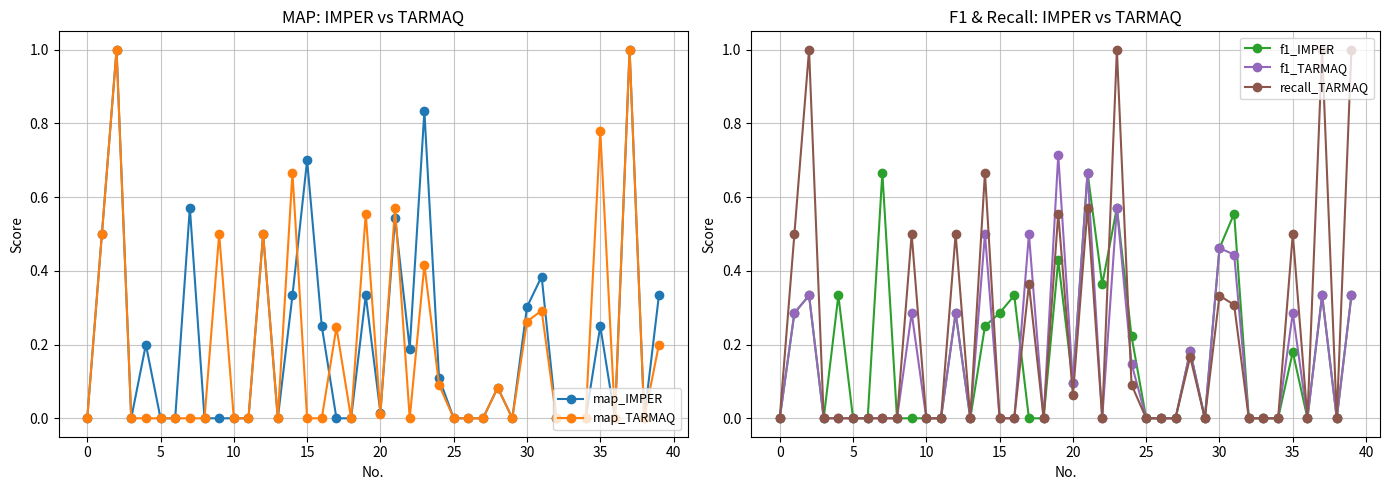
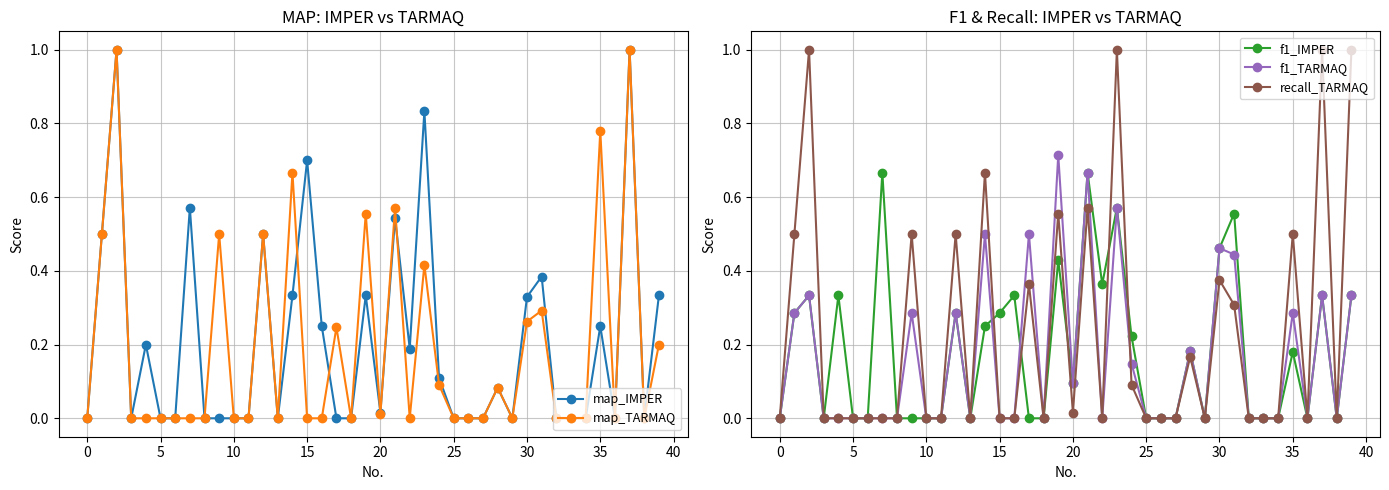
MAP: IMPER vs TARMAQ, map_IMPER, 30: 0.30 -> 0.33
F1 & Recall: IMPER vs TARMAQ, recall_TARMAQ, 20: 0.06 -> 0.01
F1 & Recall: IMPER vs TARMAQ, recall_TARMAQ, 30: 0.33 -> 0.38
